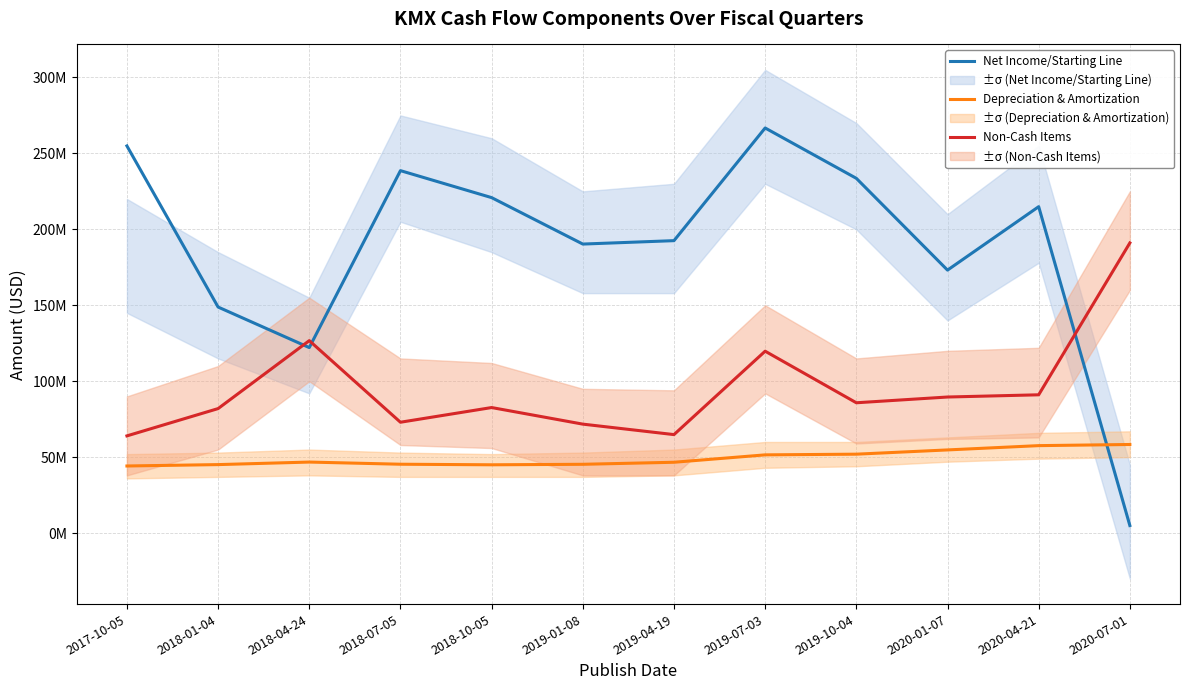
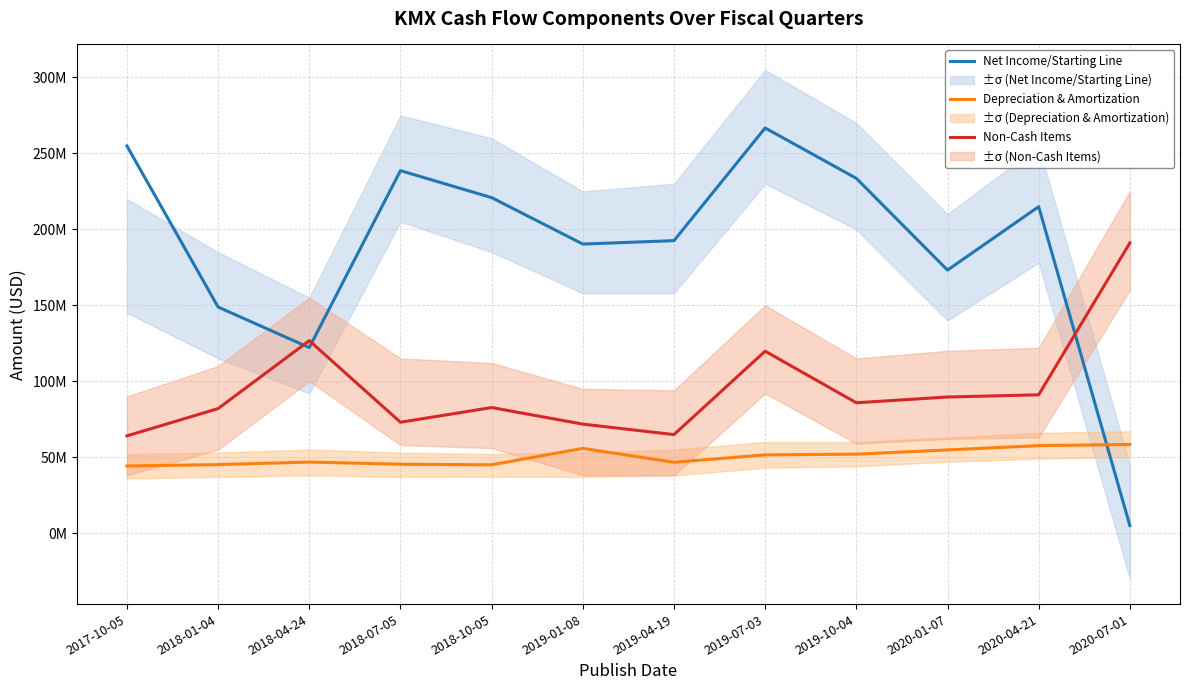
Depreciation & Amortization, 2019-01-08: 45000000 -> 56000000
